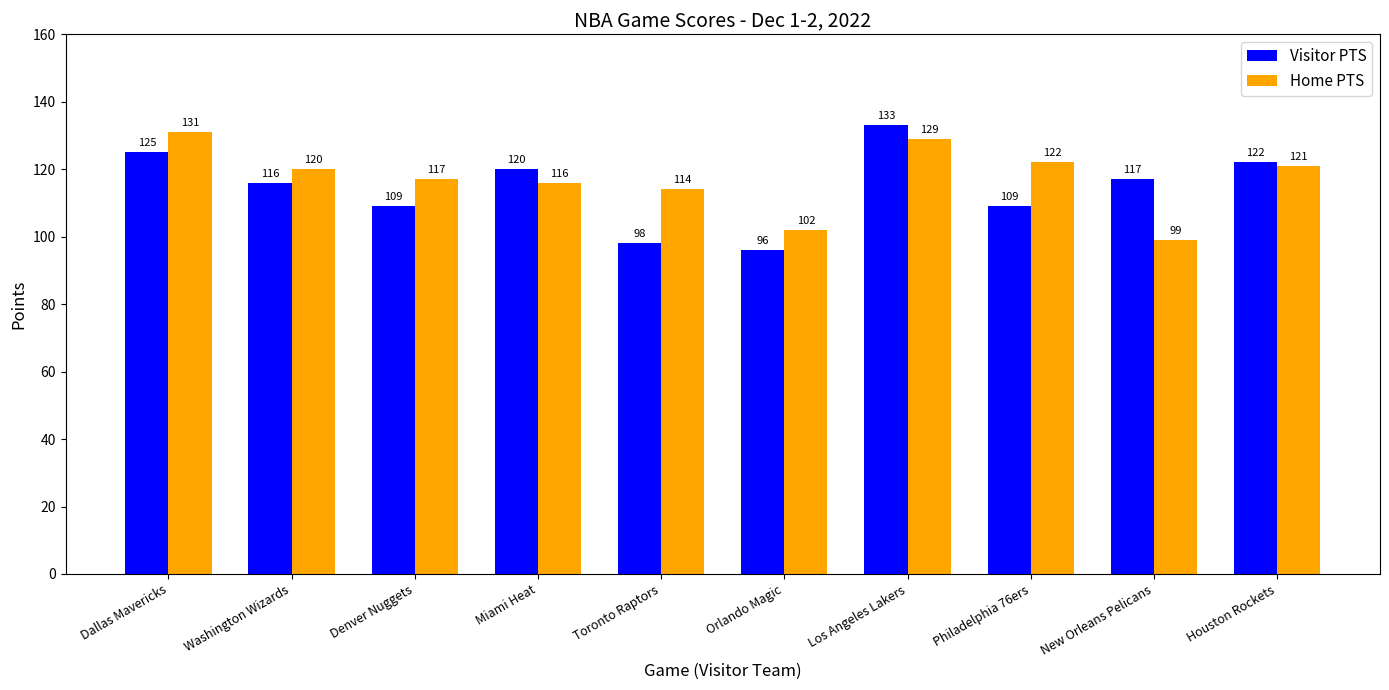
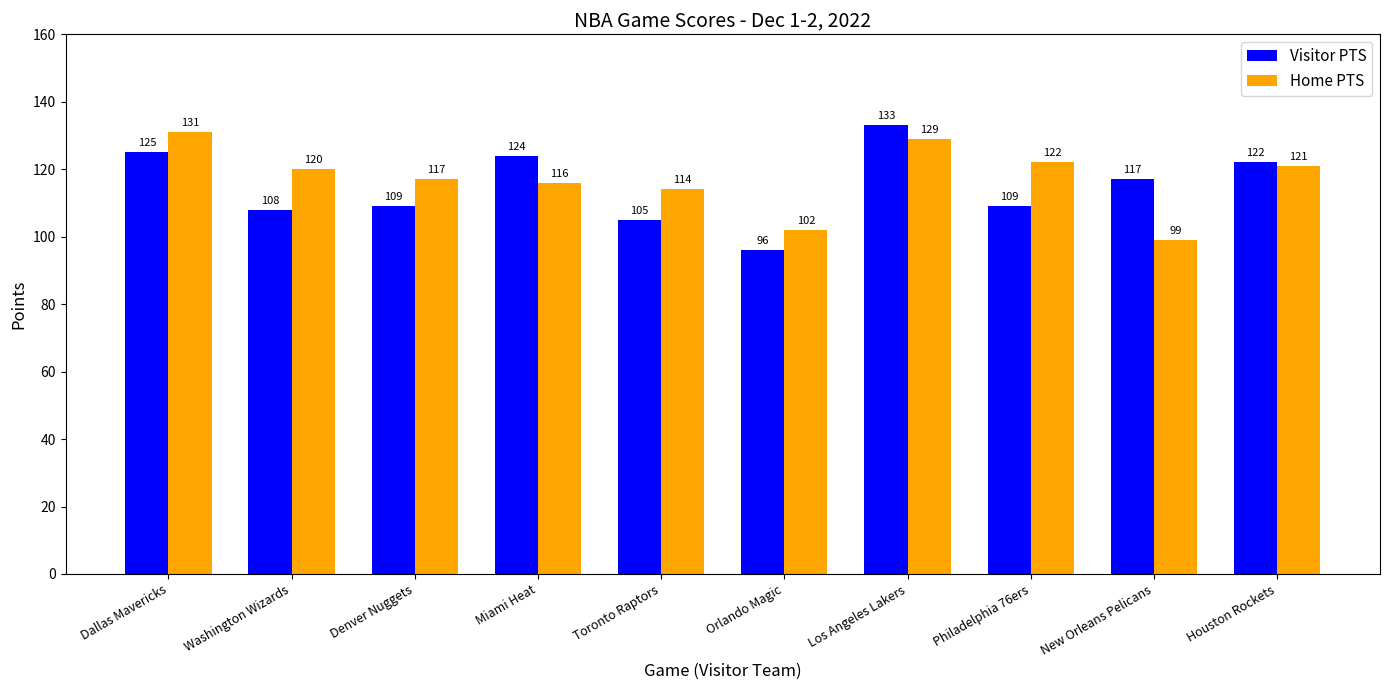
Visitor PTS, Washington Wizards: 116 -> 108
Visitor PTS, Miami Heat: 120 -> 124
Visitor PTS, Toronto Raptors: 98 -> 105
